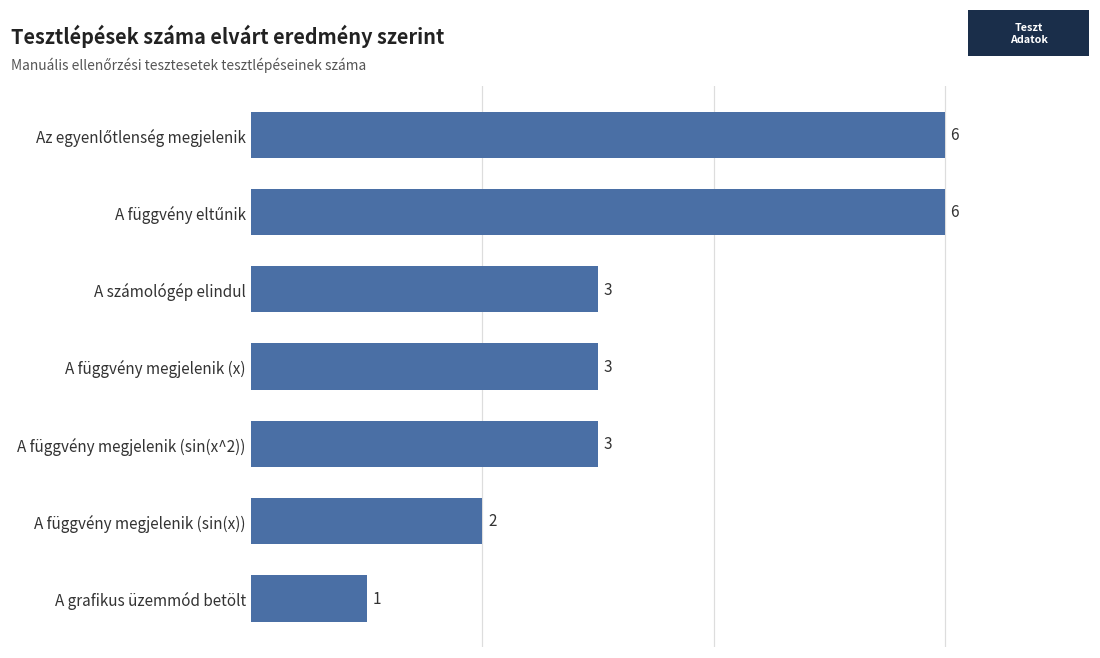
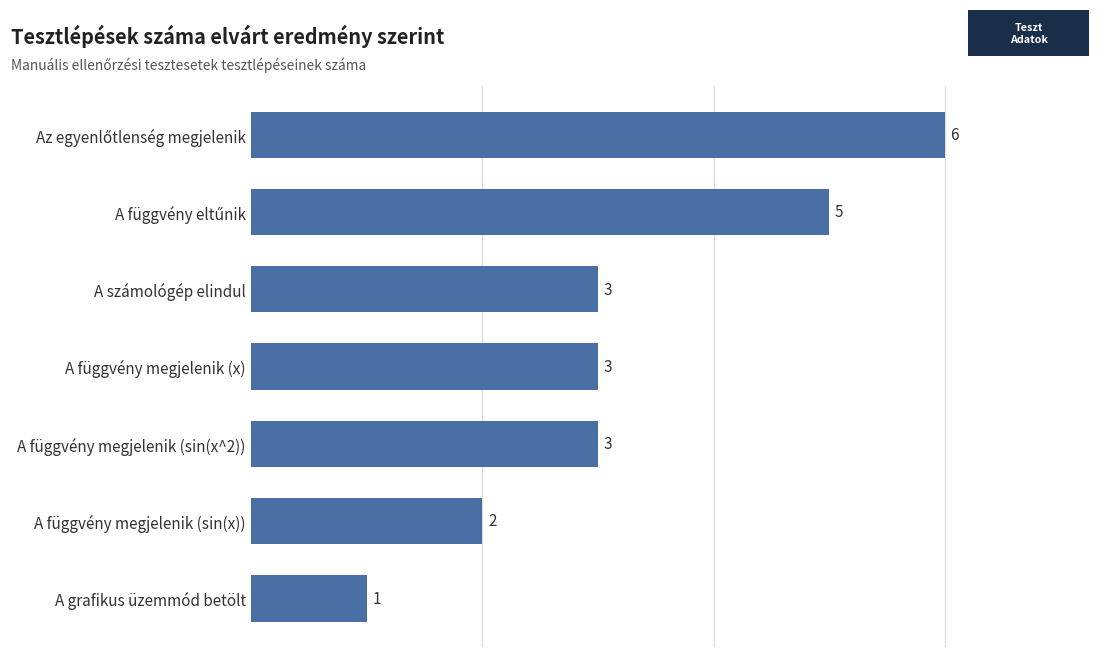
A függvény eltűnik: 6 -> 5
